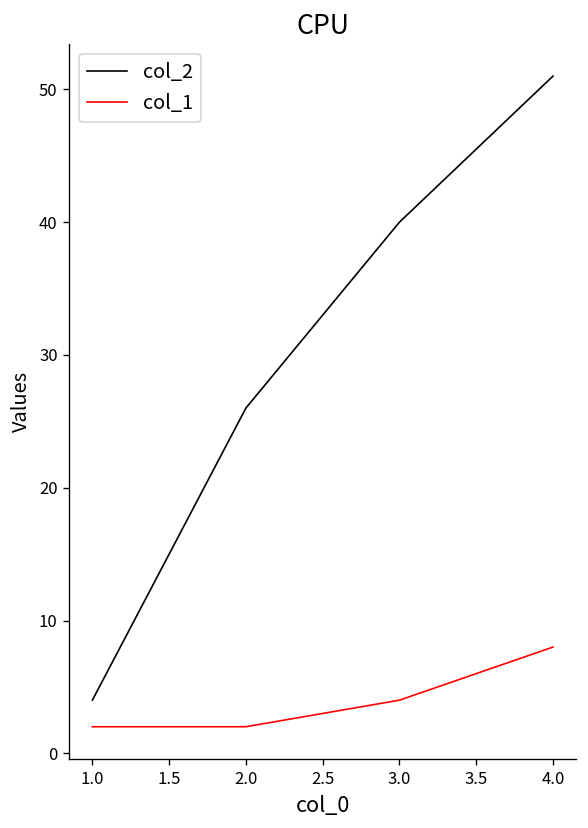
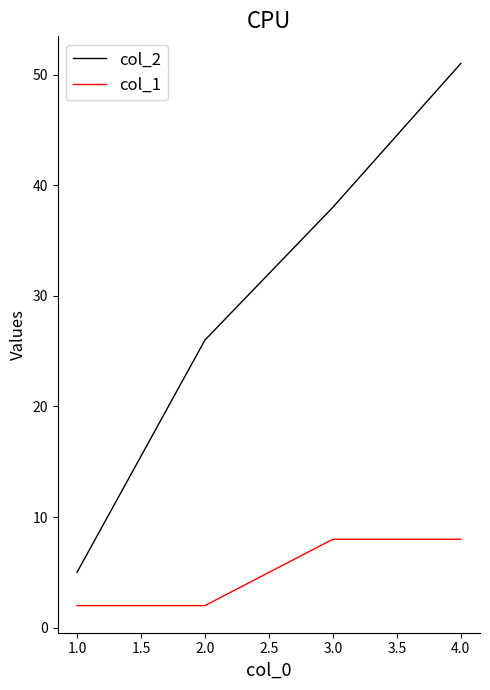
col_2, 1.0: 4 -> 5
col_2, 3.0: 40 -> 38
col_1, 3.0: 4 -> 8
